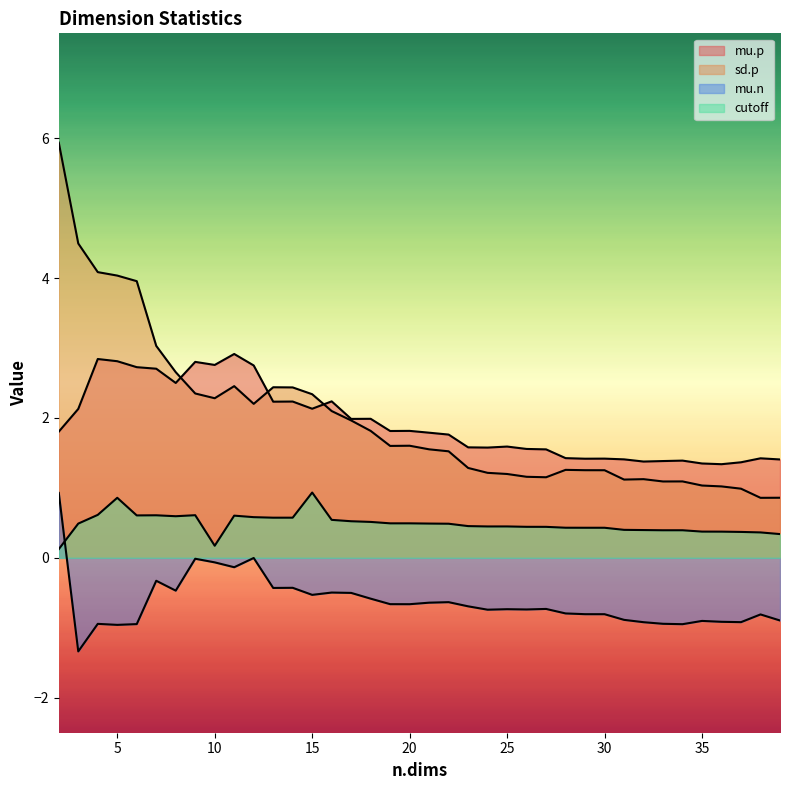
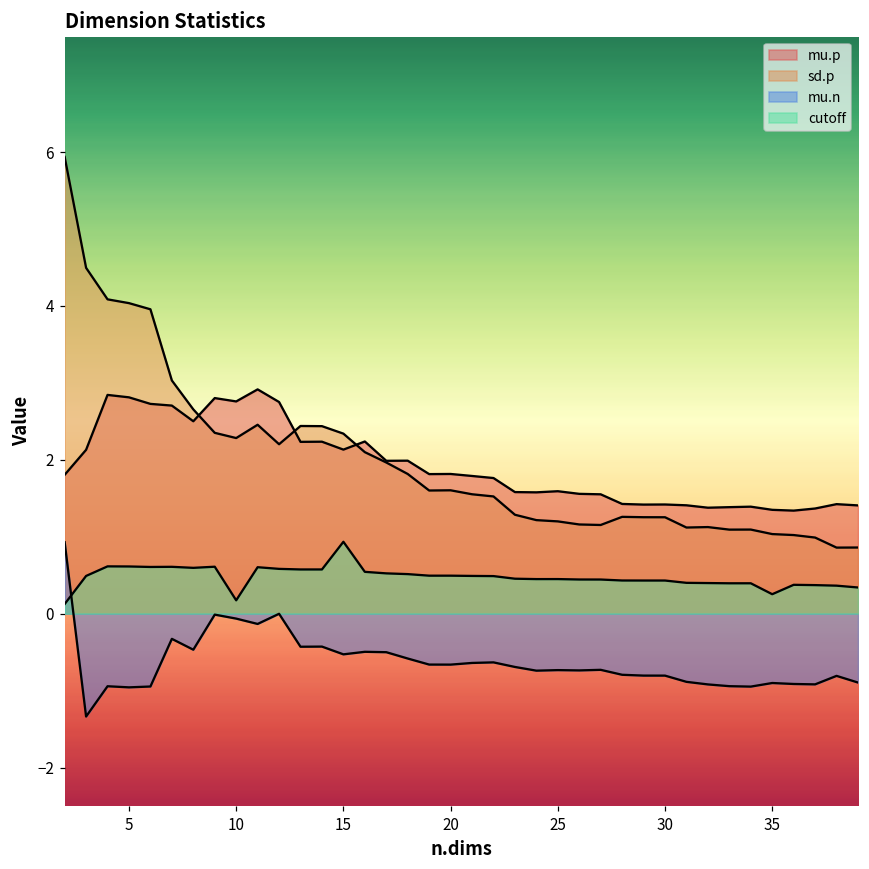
cutoff, 5: 0.9 -> 0.6
cutoff, 35: 0.4 -> 0.3
